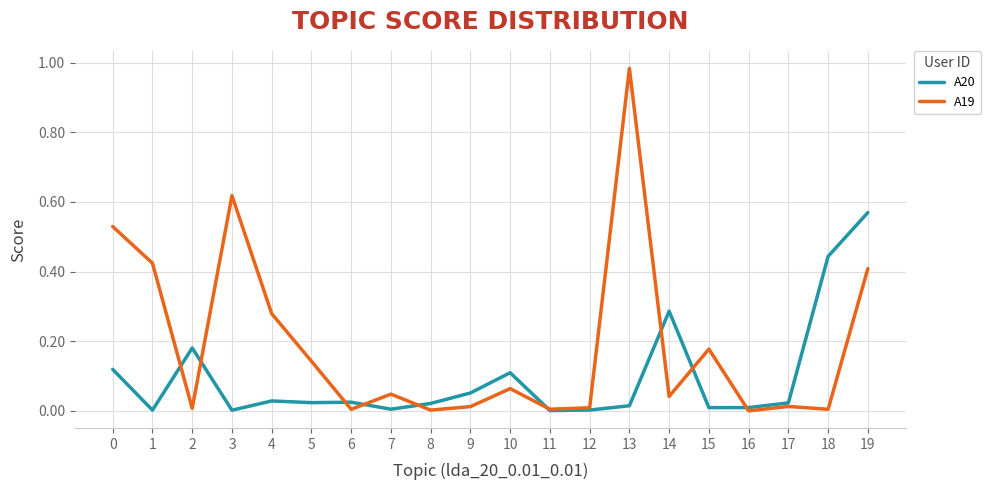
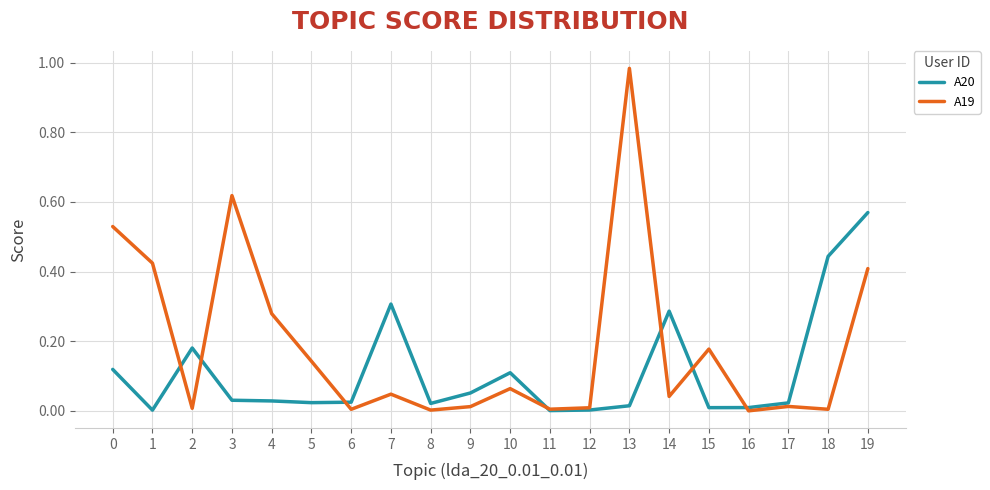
A20, 3: 0.00 -> 0.03
A20, 7: 0.00 -> 0.31
